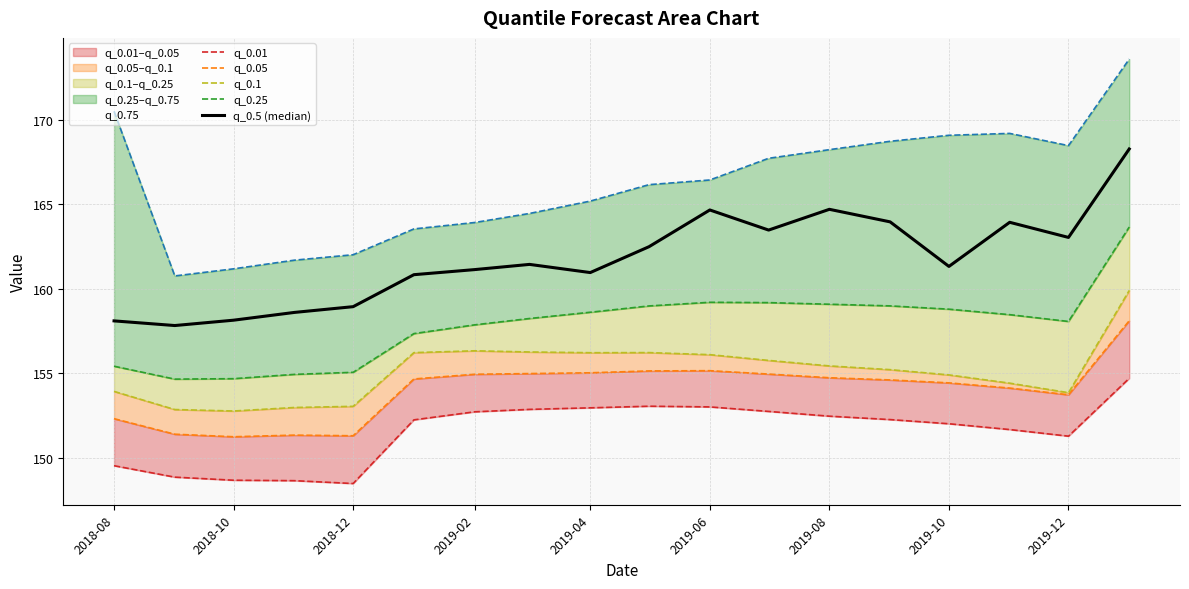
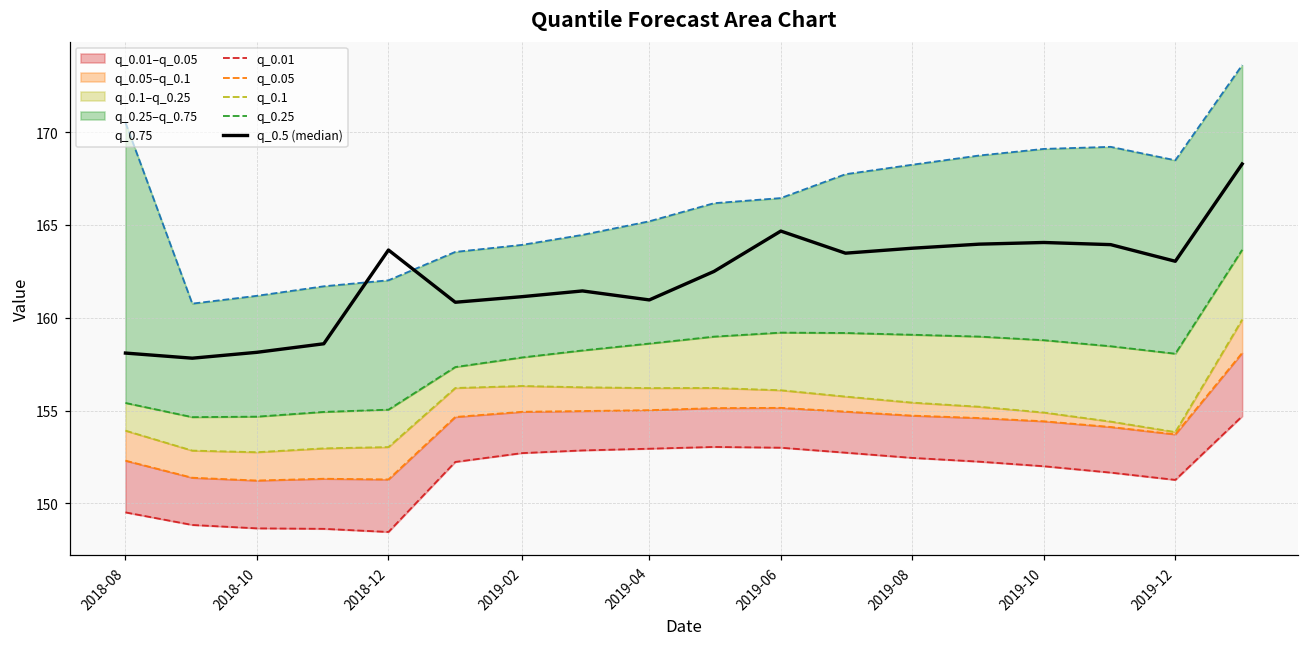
q_0.5 (median), 2018-12: 158.9 -> 163.6
q_0.5 (median), 2019-08: 164.7 -> 163.7
q_0.5 (median), 2019-10: 161.3 -> 164.1
